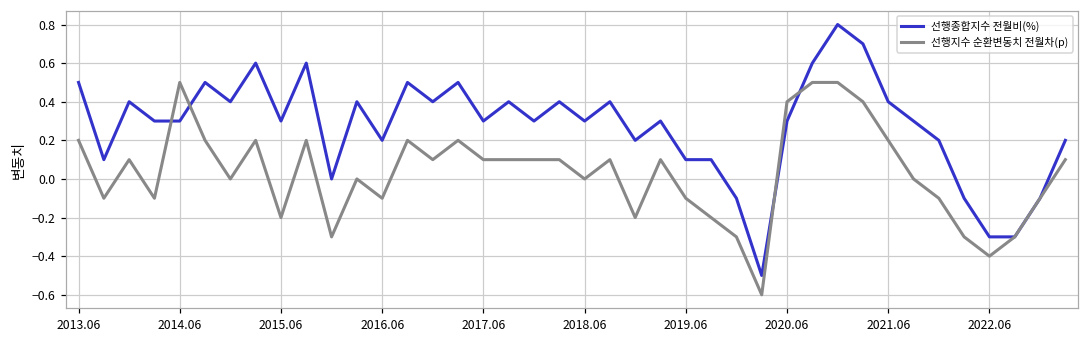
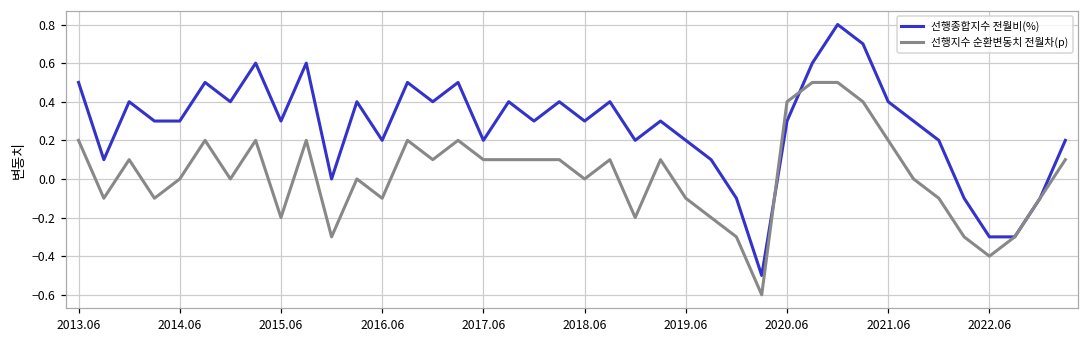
선행지수 순환변동치 전월차(p), 2014.06: 0.5 -> 0.0
선행종합지수 전월비(%), 2017.06: 0.3 -> 0.2
선행종합지수 전월비(%), 2019.06: 0.1 -> 0.2
